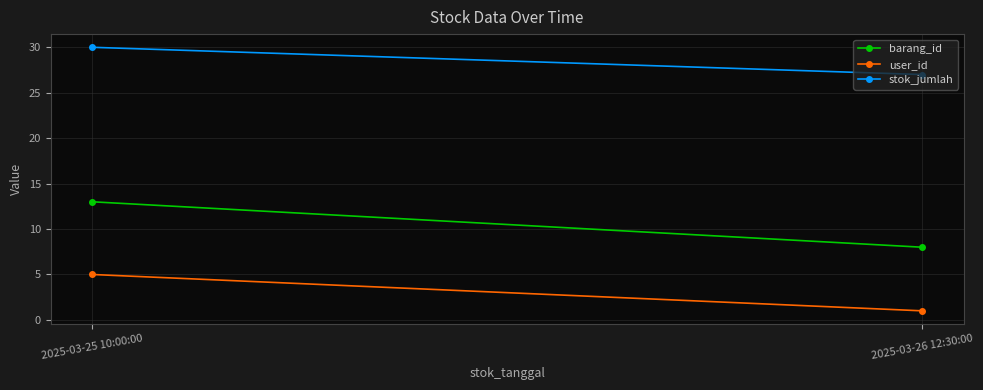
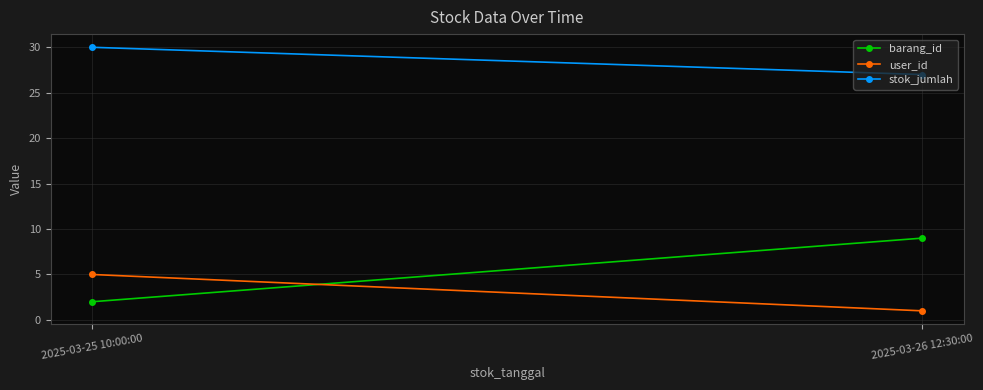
barang_id, 2025-03-25 10:00:00: 13 -> 2
barang_id, 2025-03-26 12:30:00: 8 -> 9
